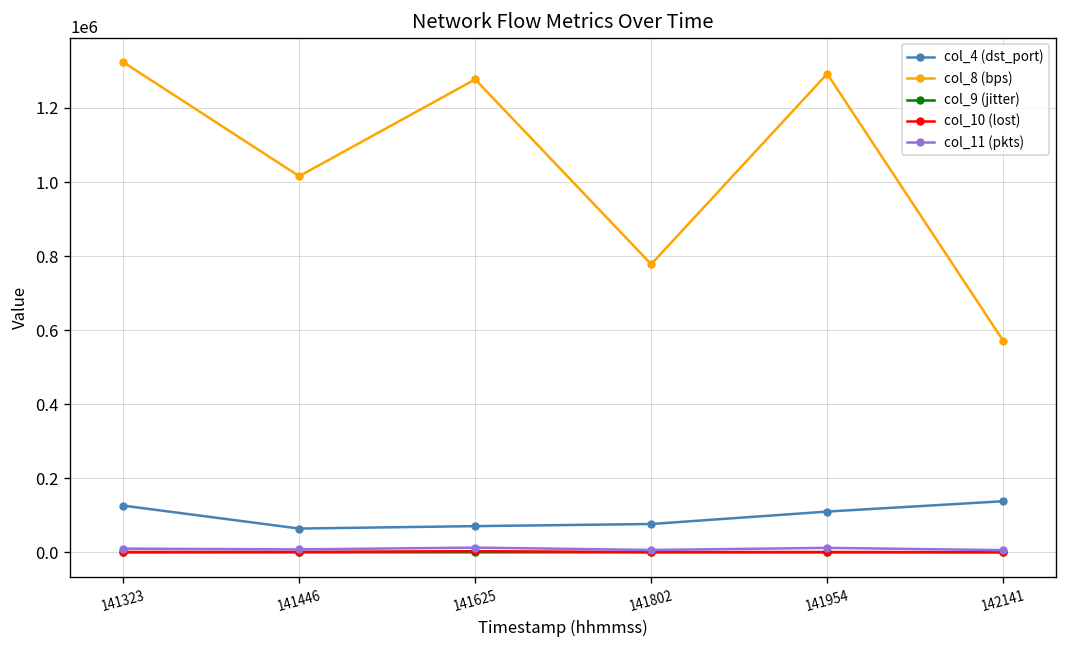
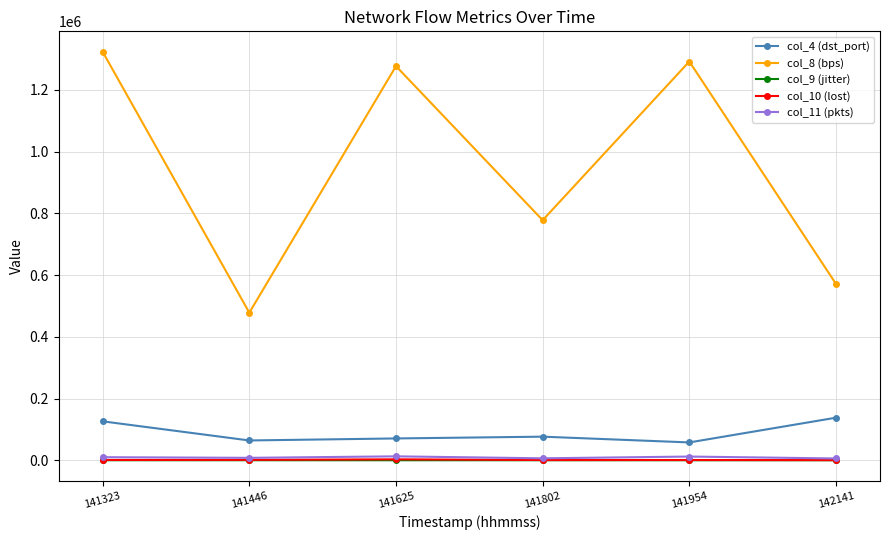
col_8 (bps), 141446: 1020000 -> 480000
col_4 (dst_port), 141954: 110000 -> 60000
